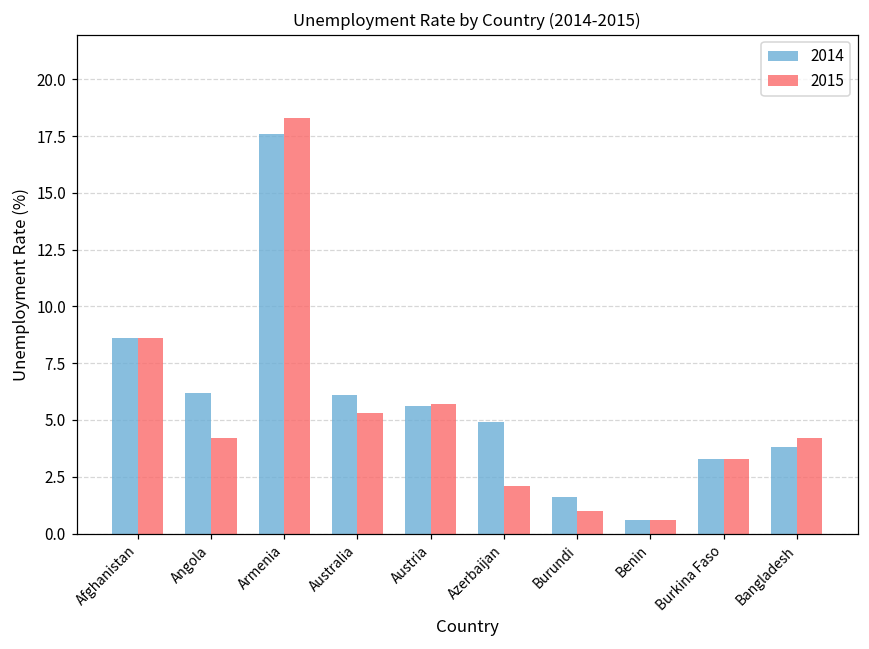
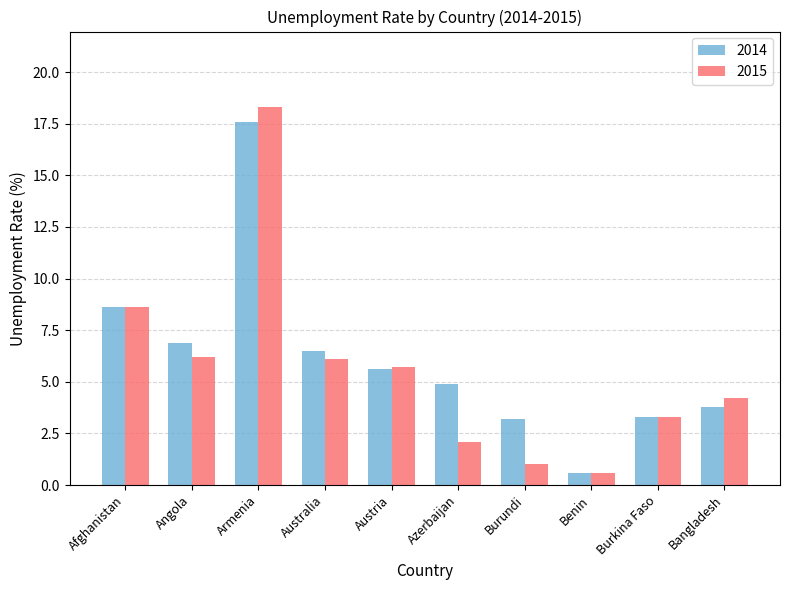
2014, Angola: 6.2 -> 6.9
2015, Angola: 4.2 -> 6.2
2014, Australia: 6.1 -> 6.5
2015, Australia: 5.3 -> 6.1
2014, Burundi: 1.6 -> 3.2
